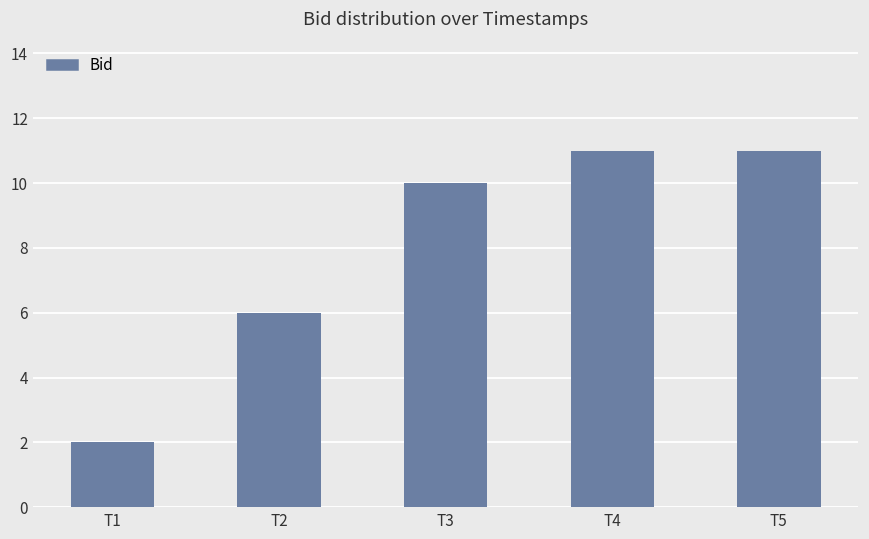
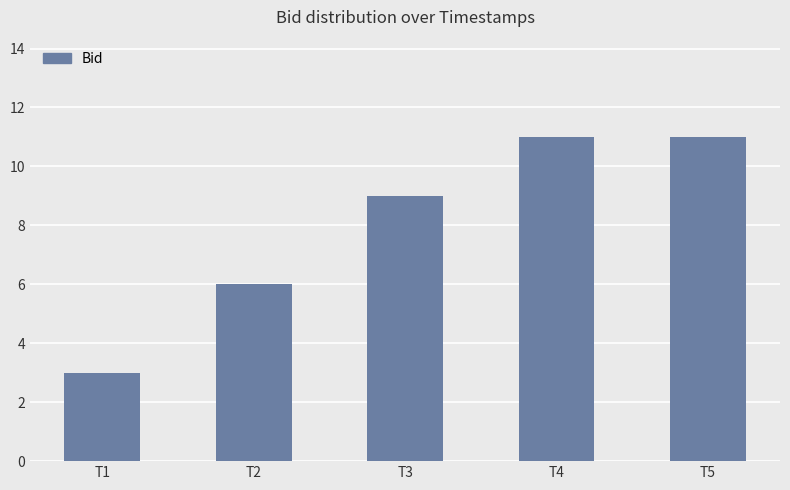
T1: 2 -> 3
T3: 10 -> 9
